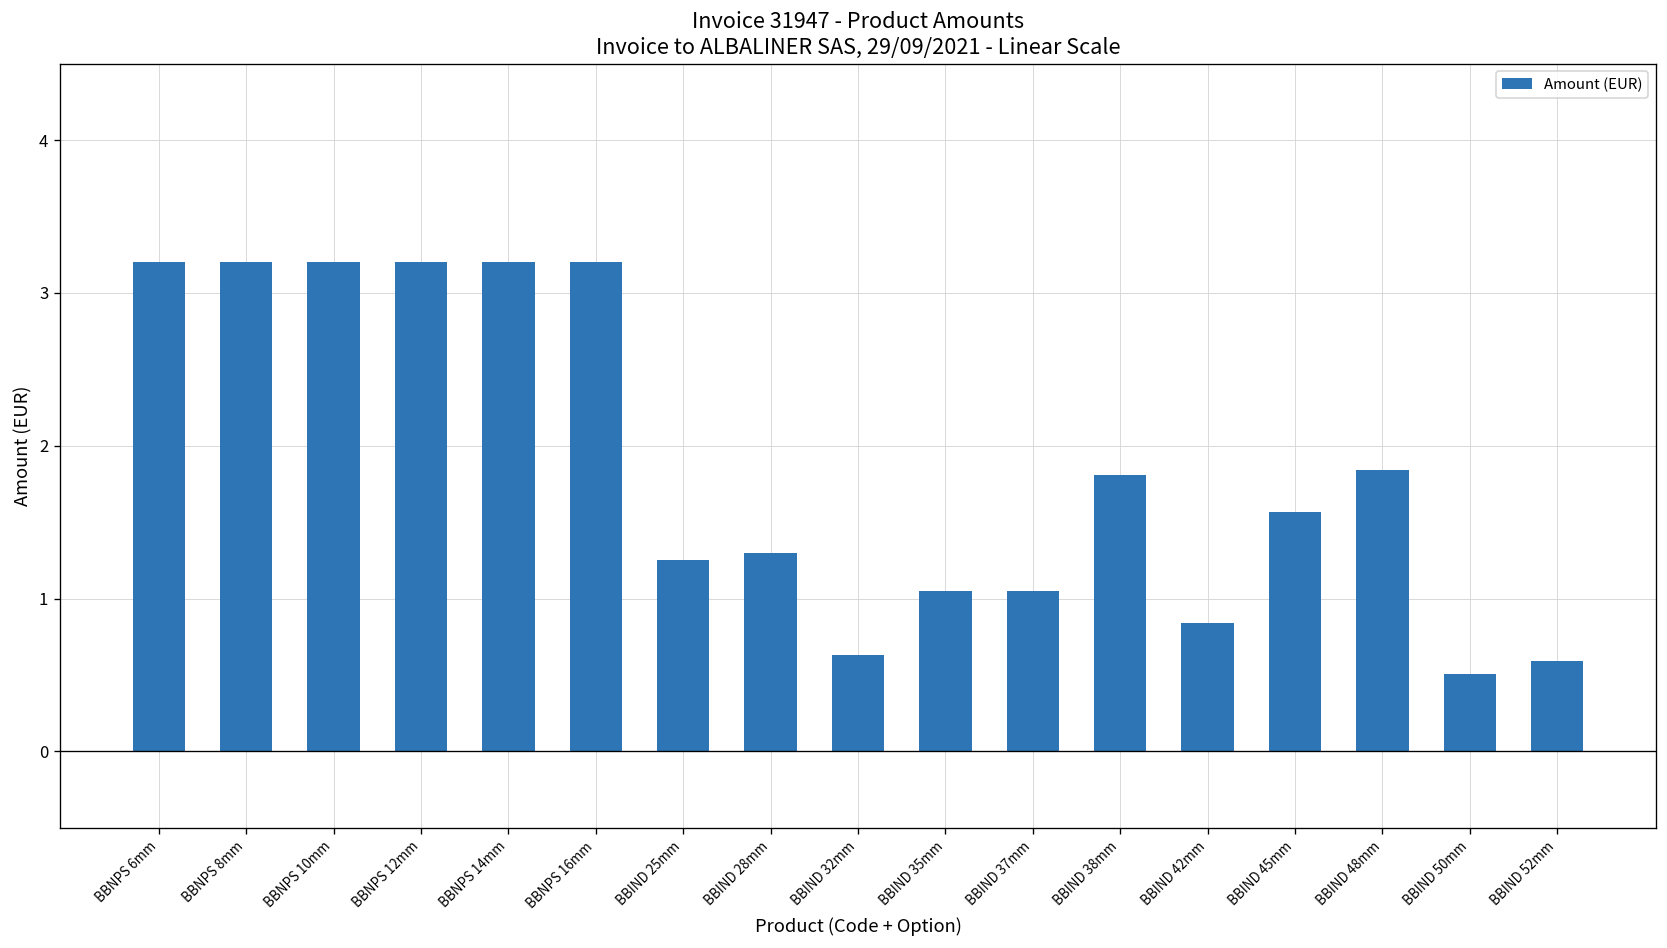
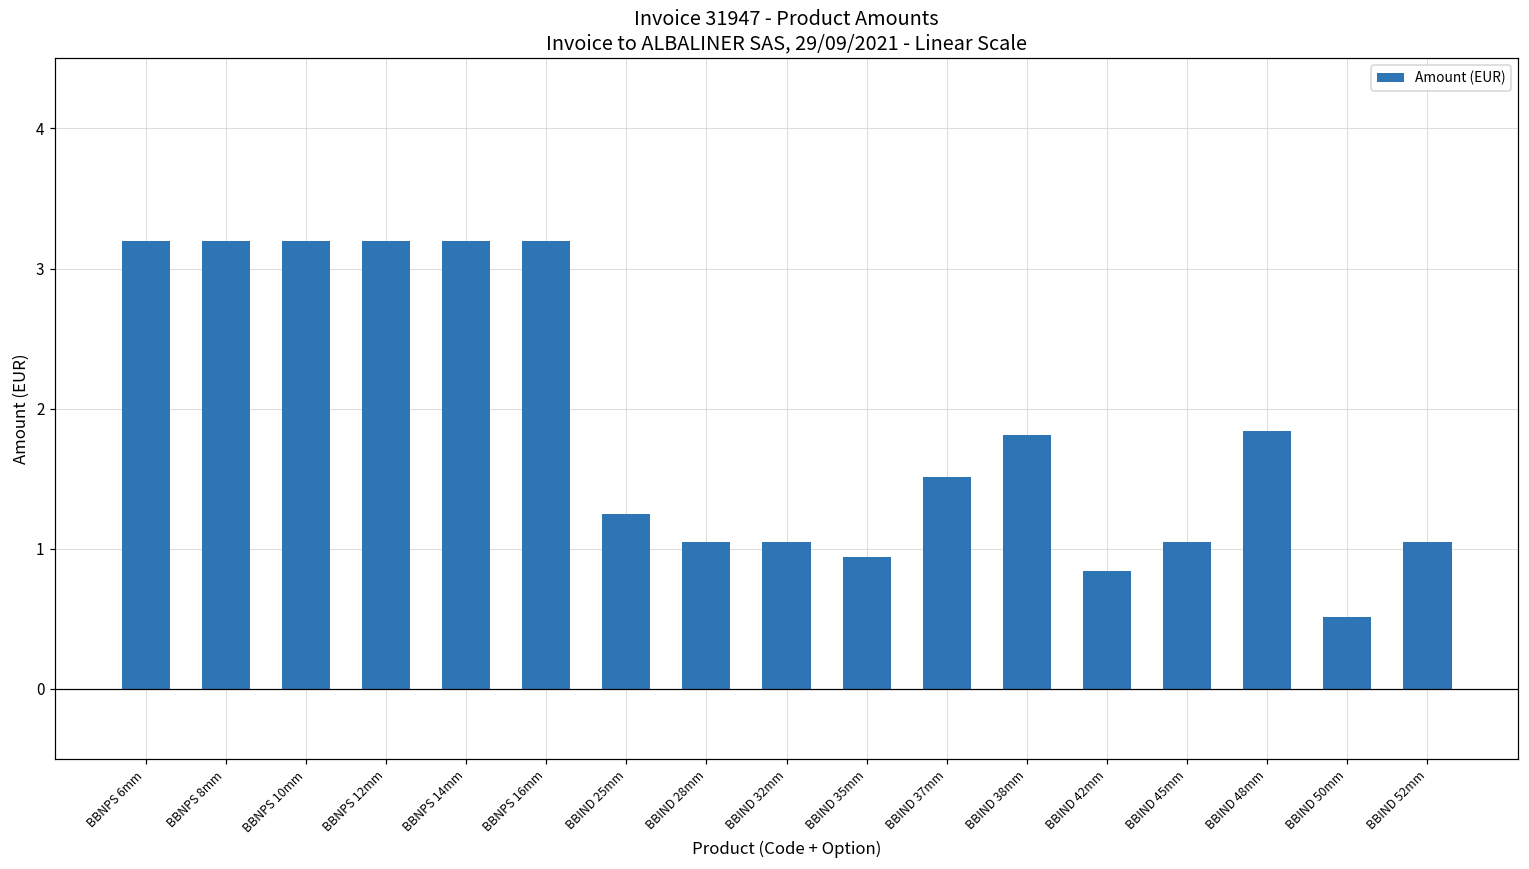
BBIND 28mm: 1.30 -> 1.05
BBIND 32mm: 0.63 -> 1.05
BBIND 35mm: 1.05 -> 0.94
BBIND 37mm: 1.05 -> 1.51
BBIND 45mm: 1.57 -> 1.05
BBIND 52mm: 0.59 -> 1.05
